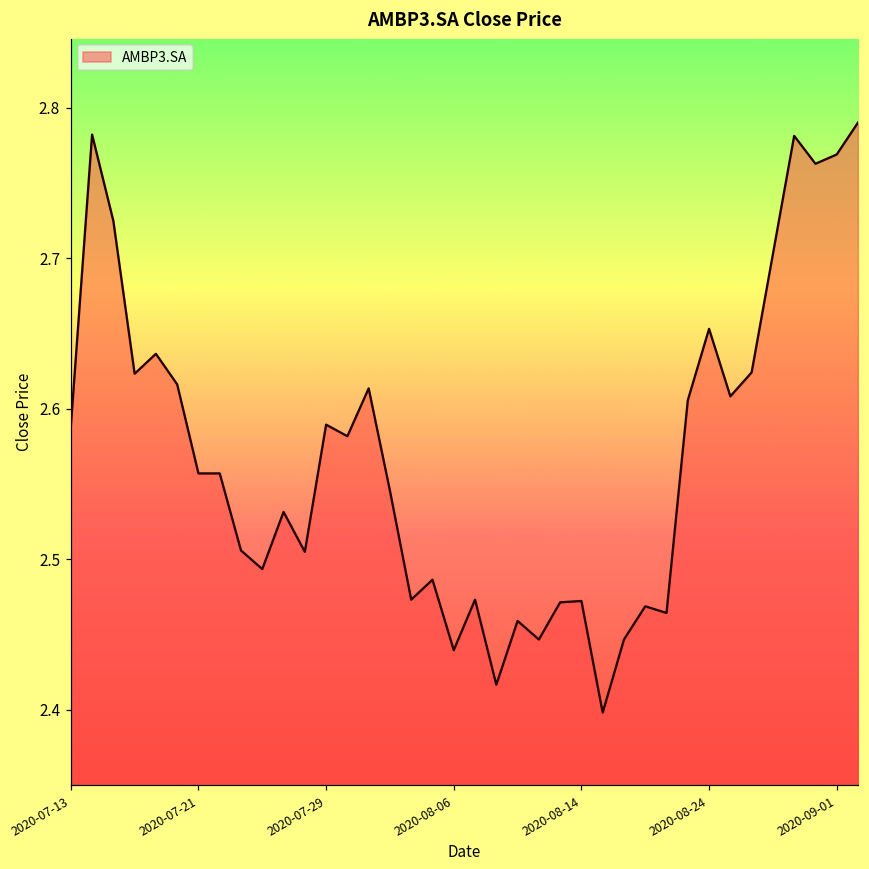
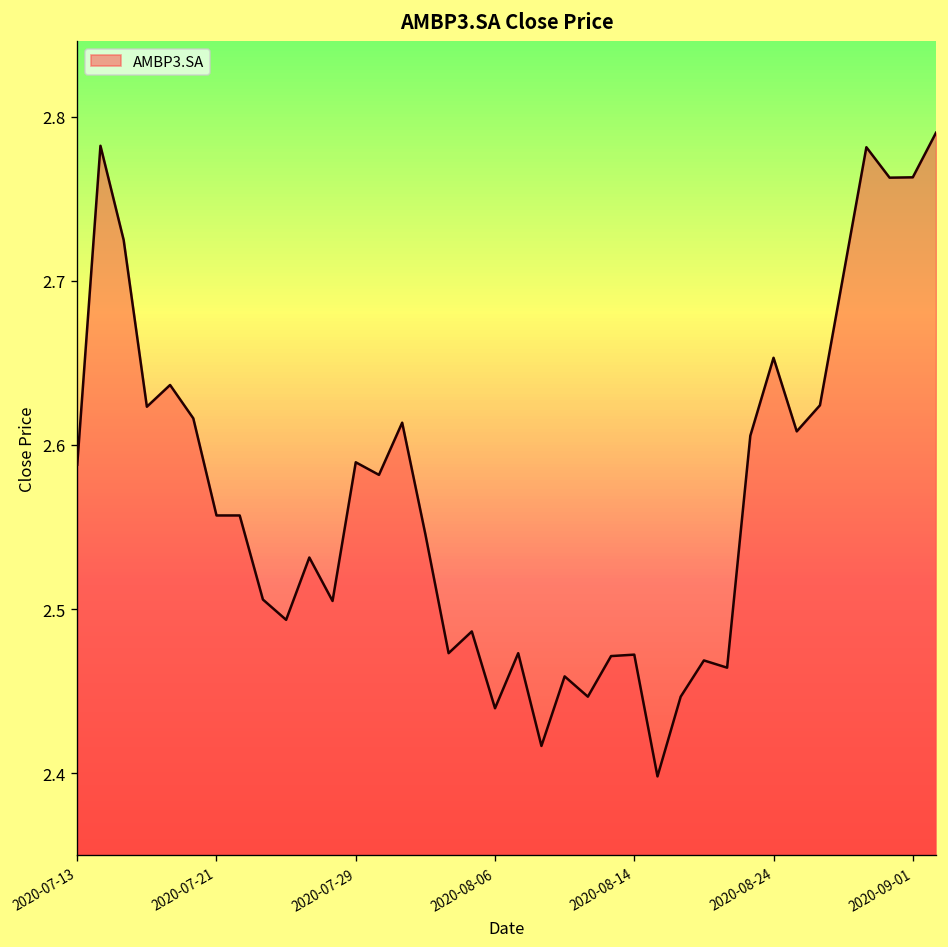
2020-09-01: 2.769 -> 2.763
